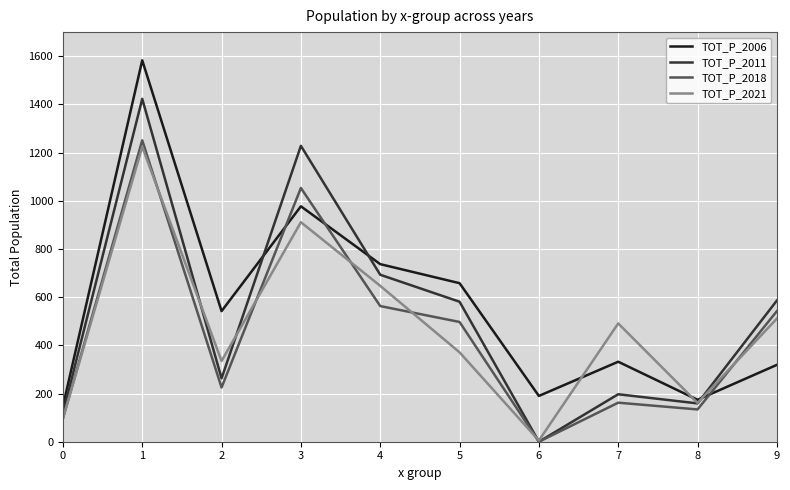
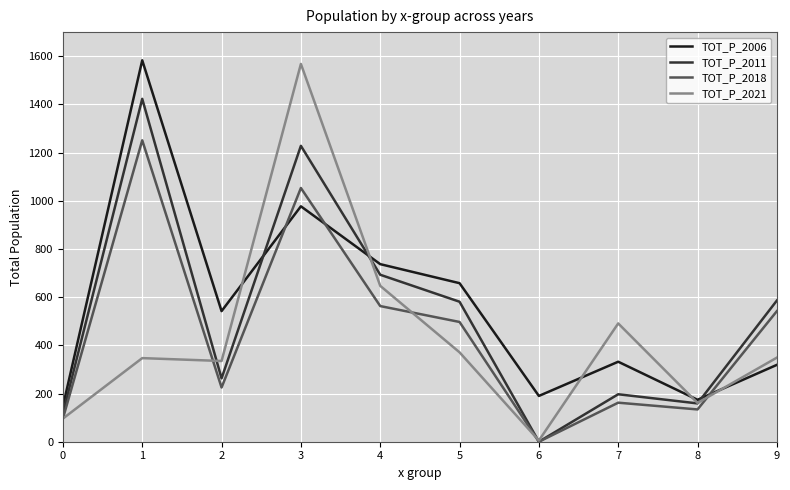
TOT_P_2021, 1: 1220 -> 350
TOT_P_2021, 3: 910 -> 1570
TOT_P_2021, 9: 510 -> 350
